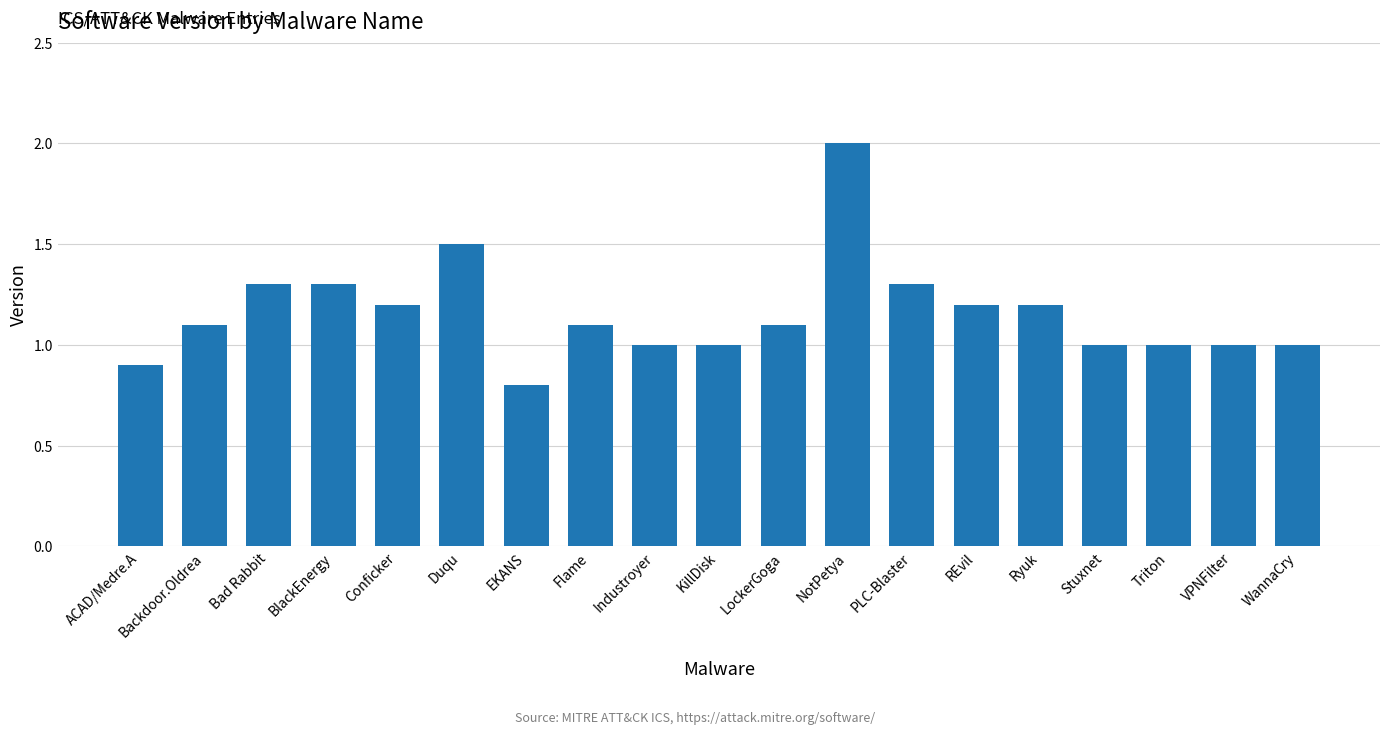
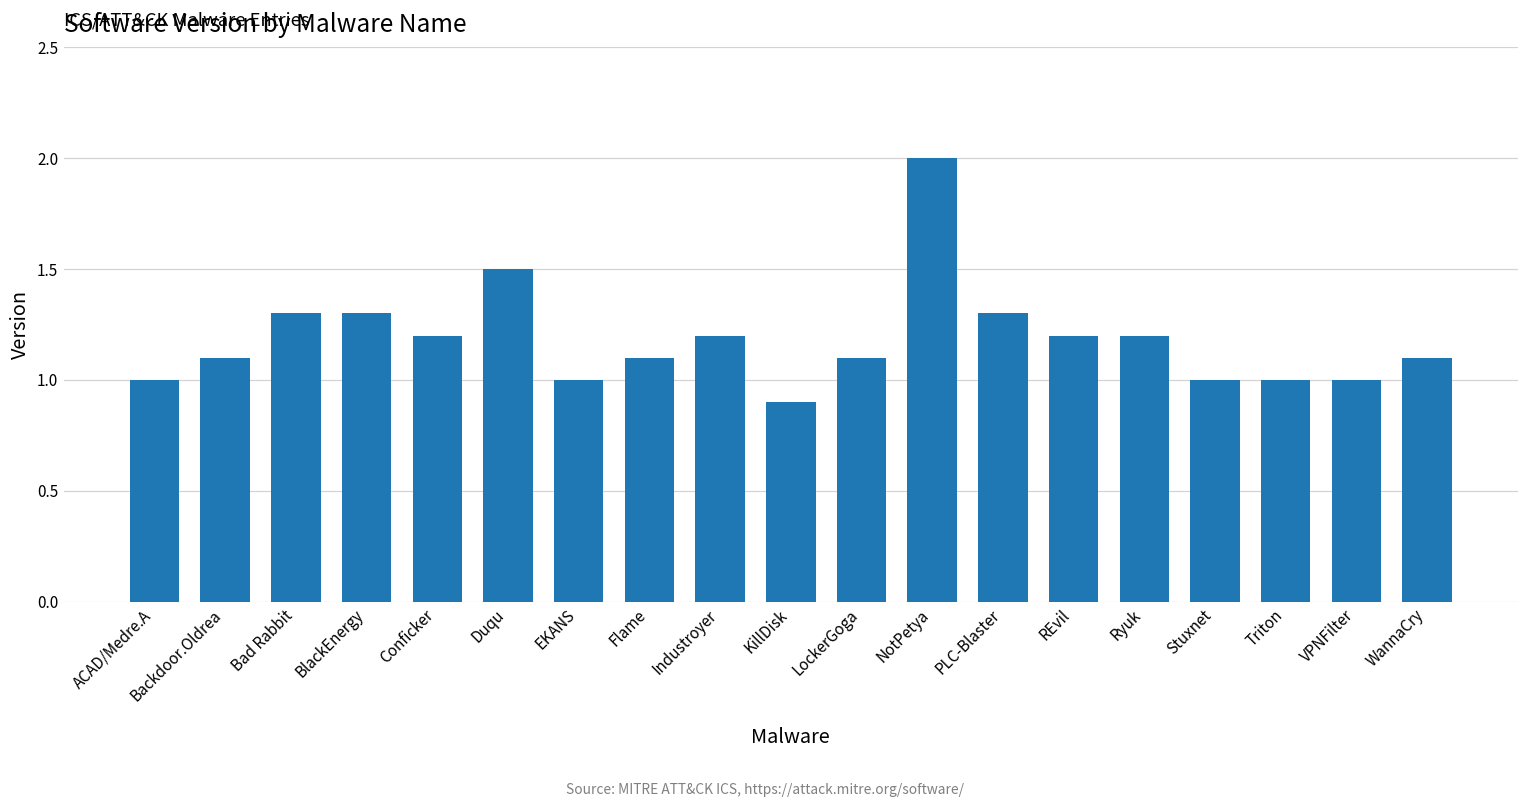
ACAD/Medre.A: 0.9 -> 1.0
EKANS: 0.8 -> 1.0
Industroyer: 1.0 -> 1.2
KillDisk: 1.0 -> 0.9
WannaCry: 1.0 -> 1.1
